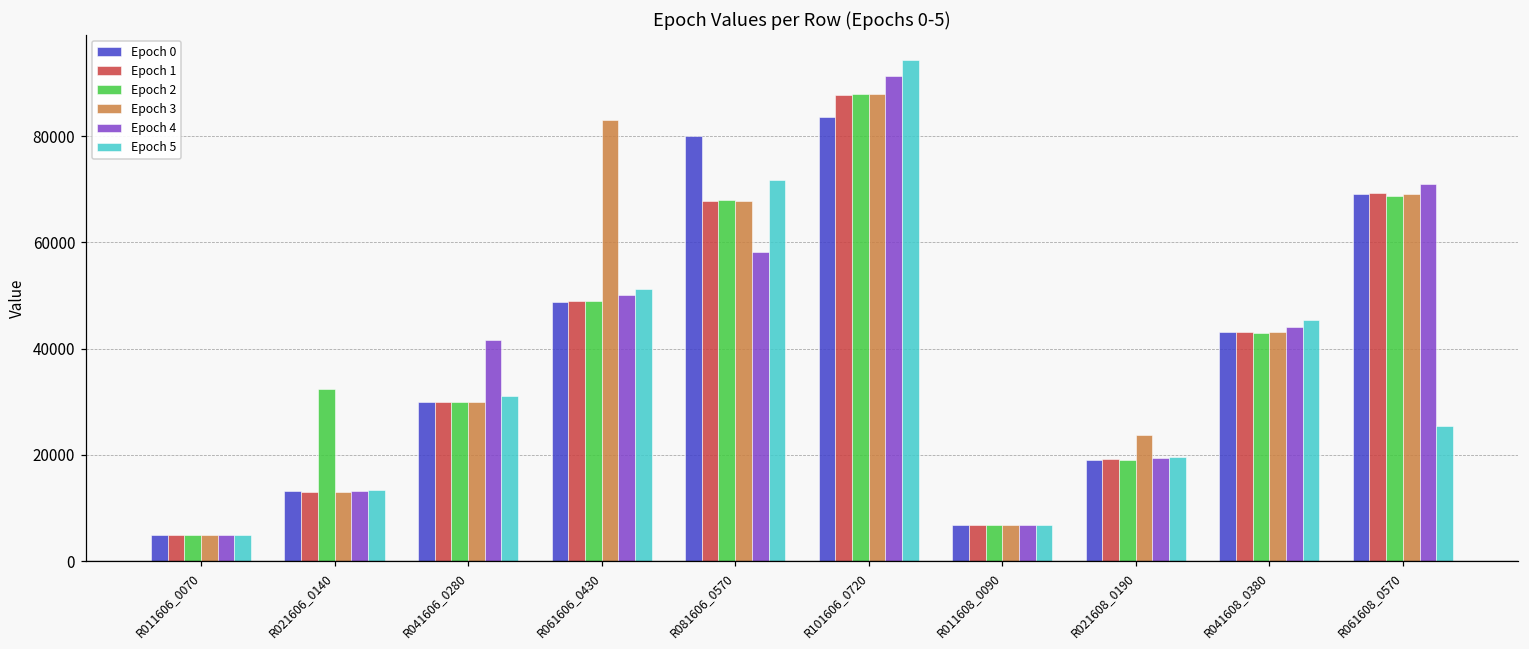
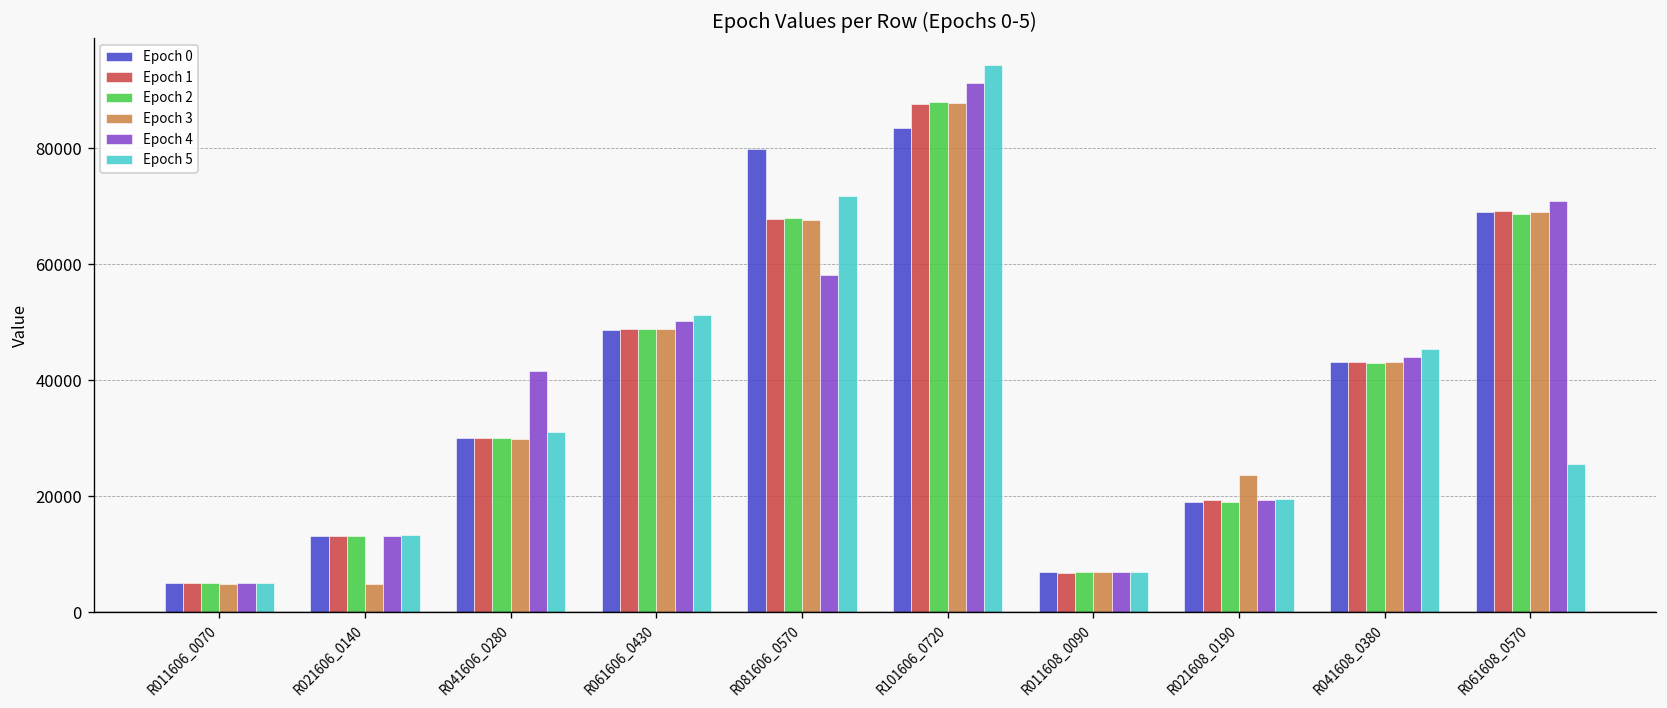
Epoch 2, R021606_0140: 32000 -> 13000
Epoch 3, R021606_0140: 13000 -> 5000
Epoch 3, R061606_0430: 83000 -> 49000
